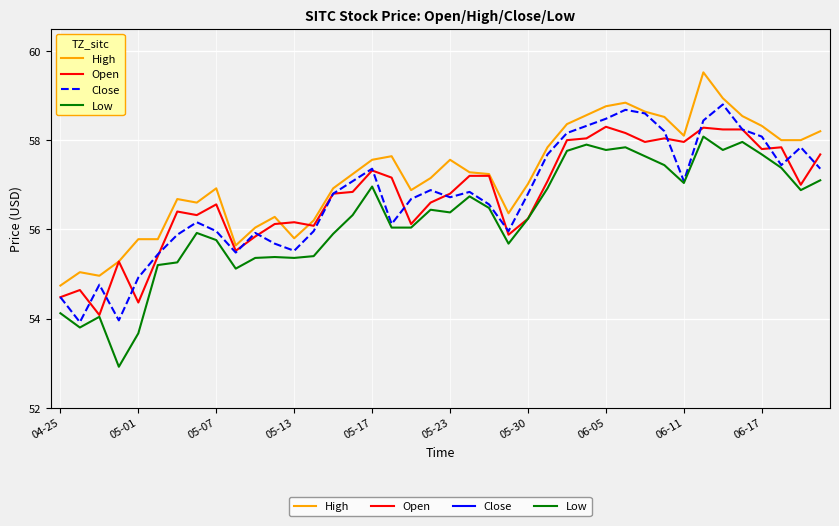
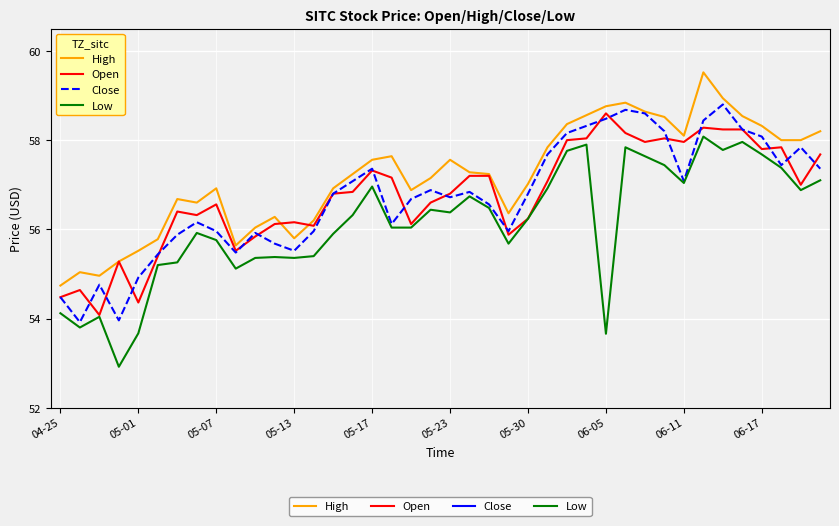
High, 05-01: 55.8 -> 55.5
Open, 06-05: 58.3 -> 58.6
Low, 06-05: 57.8 -> 53.7
